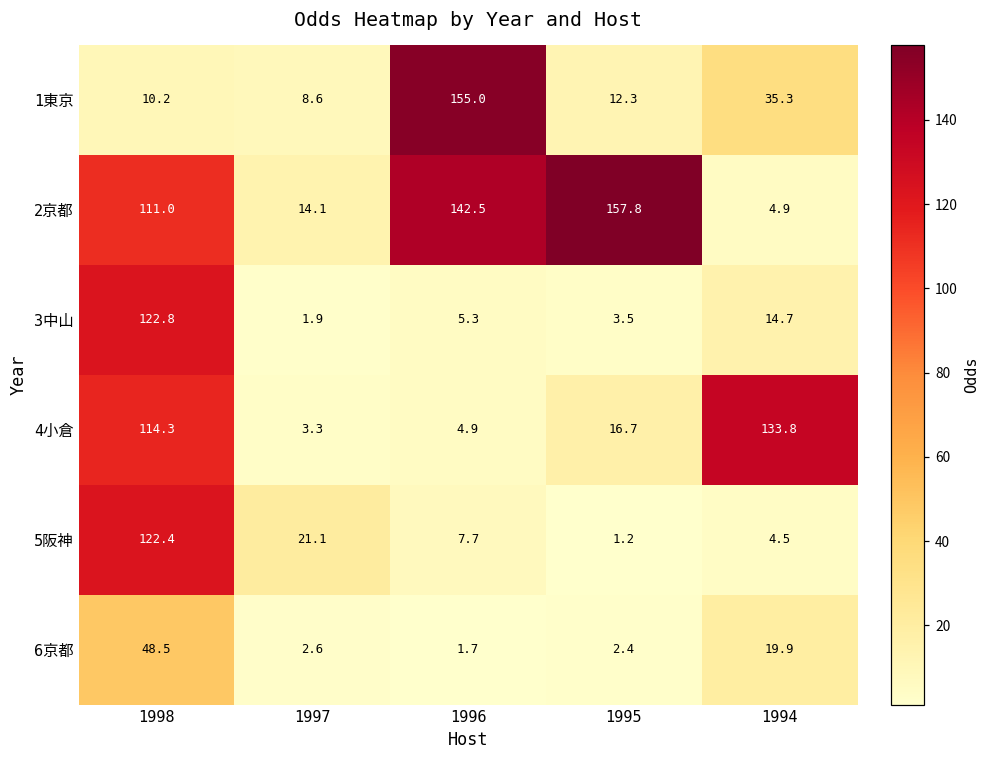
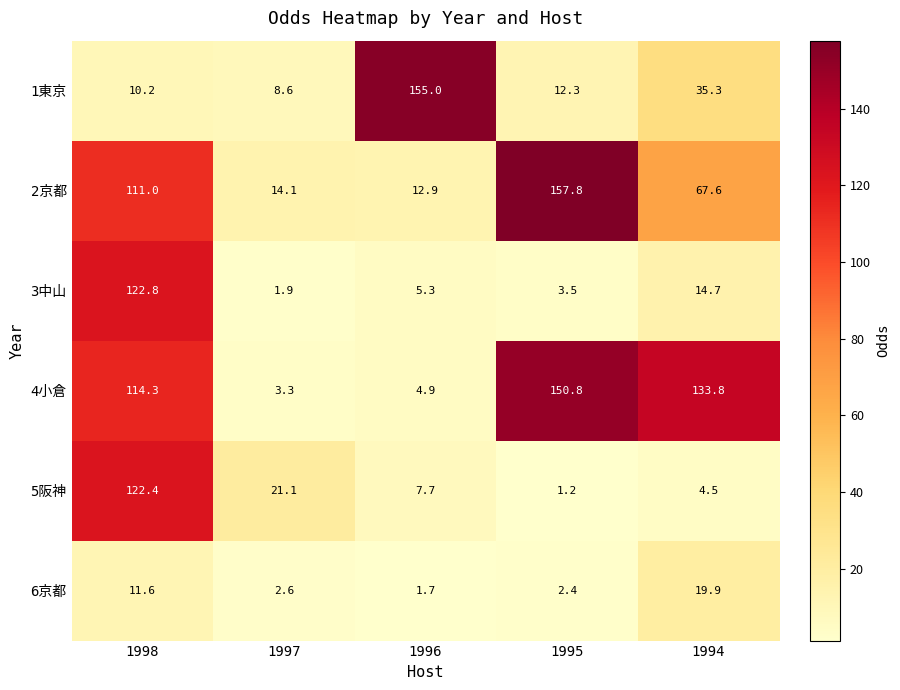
2京都, 1996: 142.5 -> 12.9
2京都, 1994: 4.9 -> 67.6
4小倉, 1995: 16.7 -> 150.8
6京都, 1998: 48.5 -> 11.6
